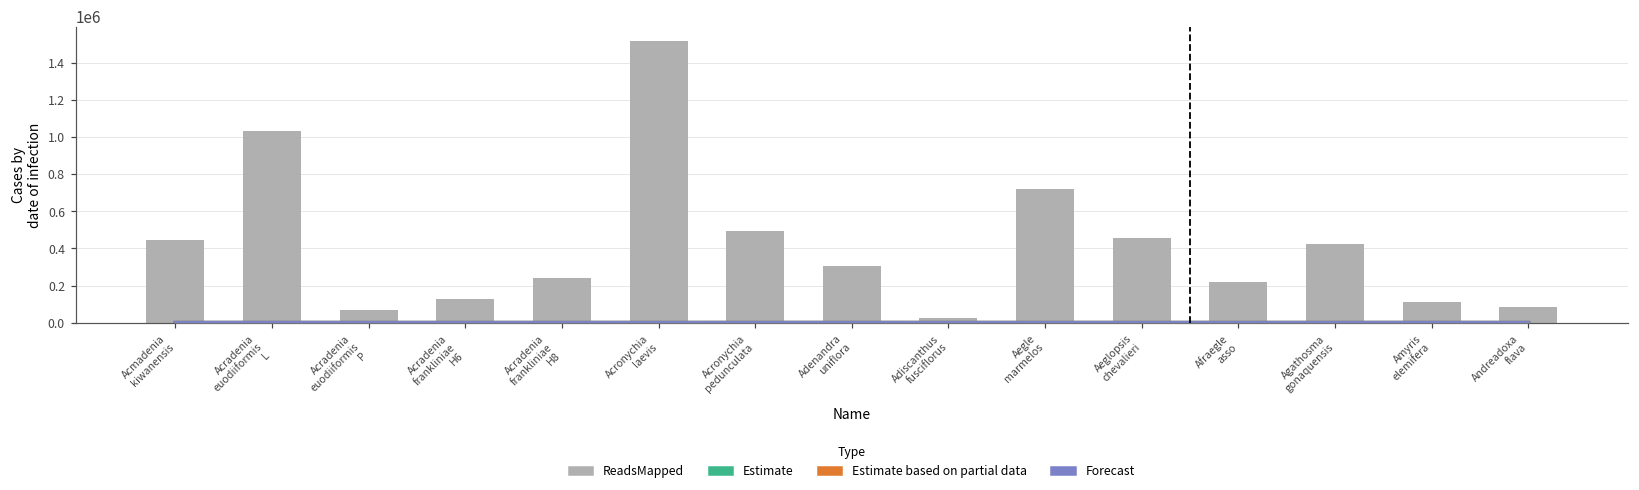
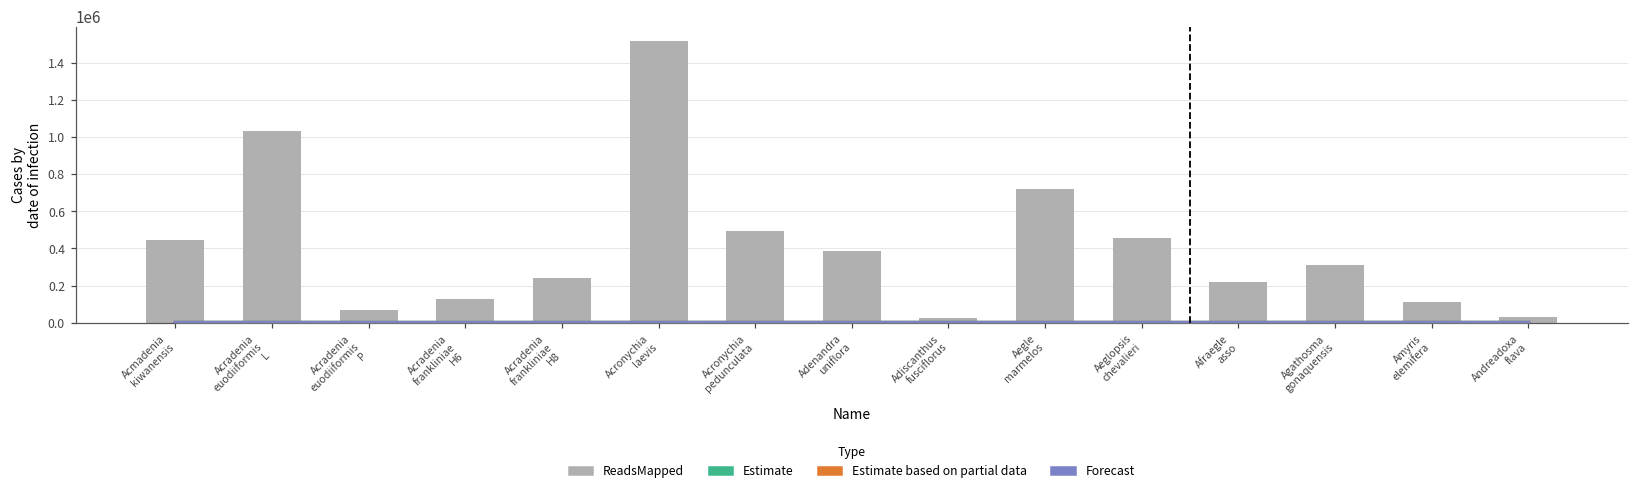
ReadsMapped, Adenandra uniflora: 310000 -> 390000
ReadsMapped, Agathosma gonaquensis: 420000 -> 310000
ReadsMapped, Andreadoxa flava: 80000 -> 30000
